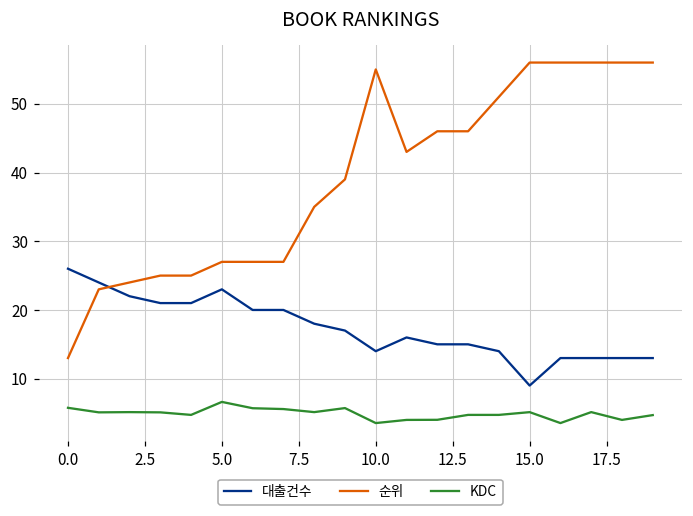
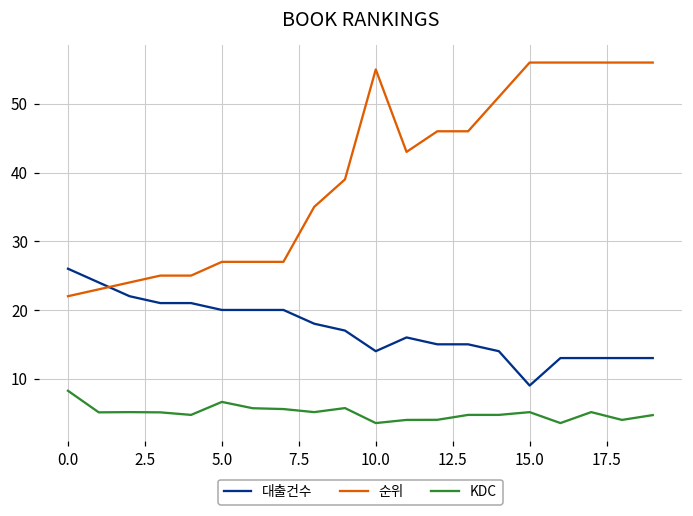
순위, 0.0: 13 -> 22
KDC, 0.0: 6 -> 8
대출건수, 5.0: 23 -> 20
